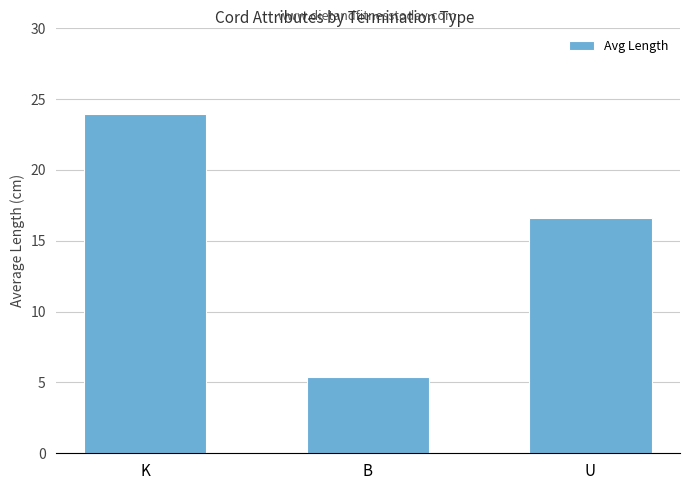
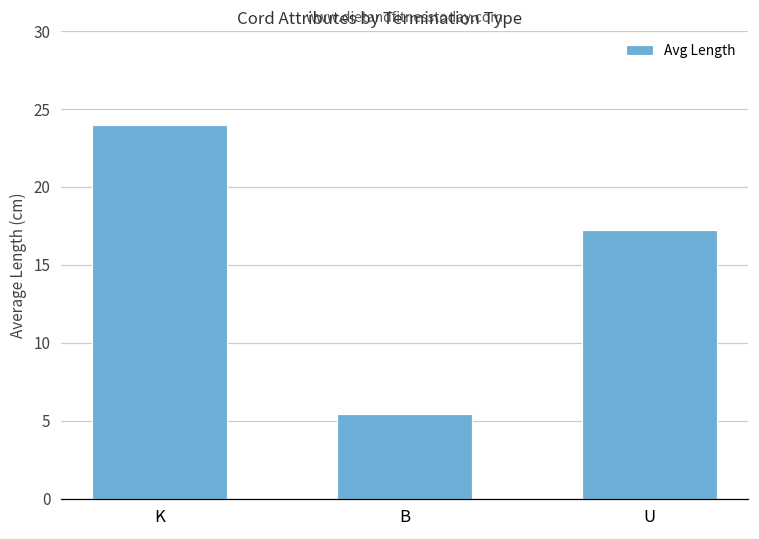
U: 16.6 -> 17.2
